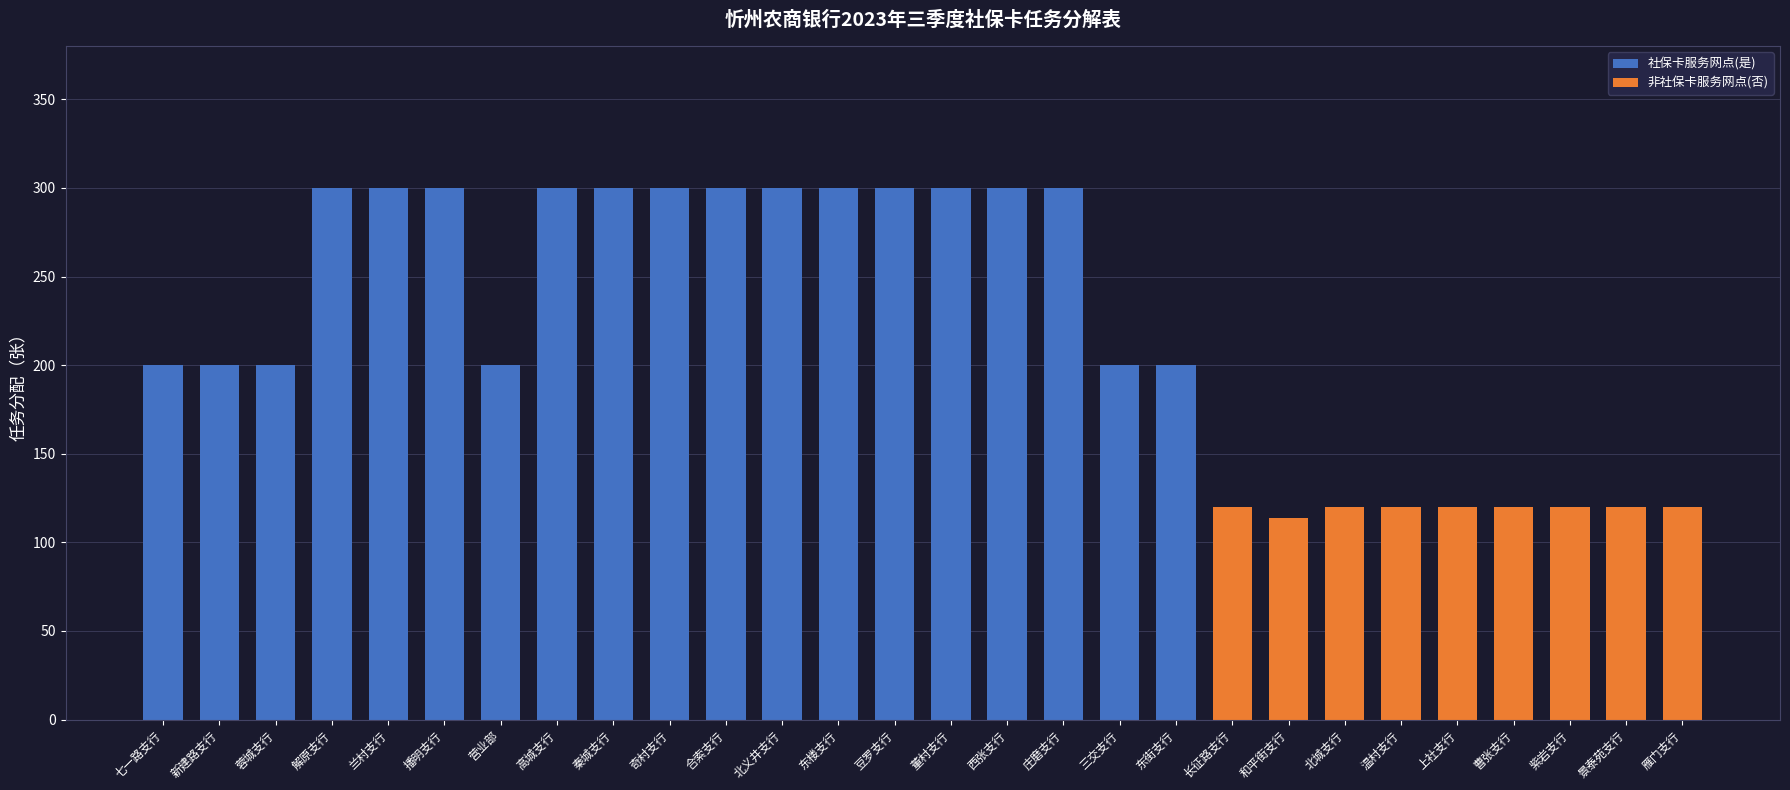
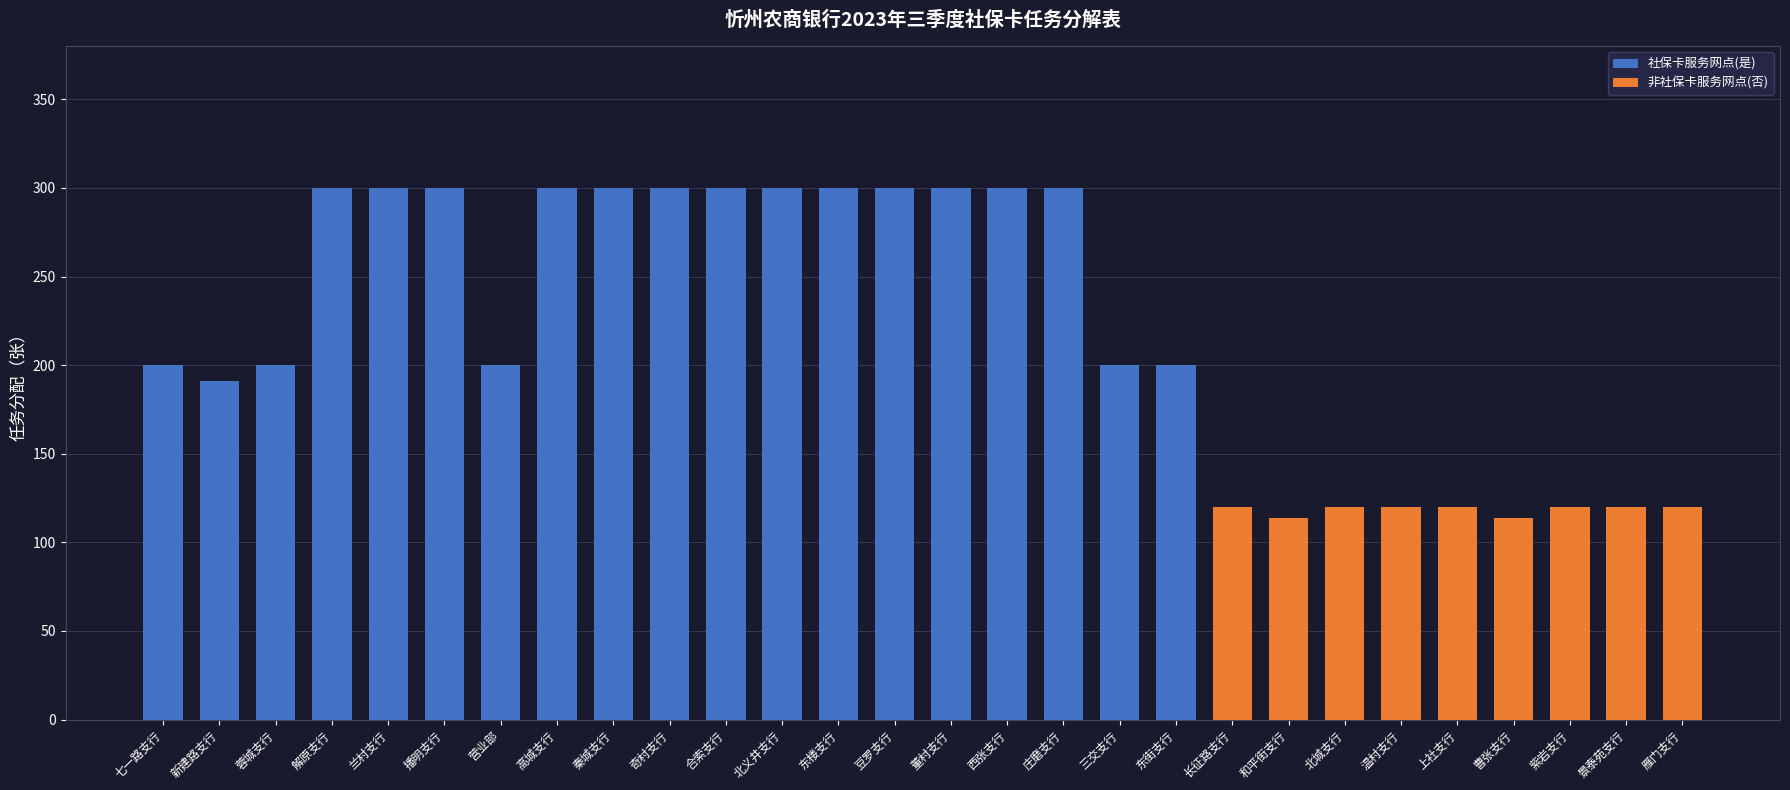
社保卡服务网点(是), 新建路支行: 200 -> 191
非社保卡服务网点(否), 曹张支行: 120 -> 114
